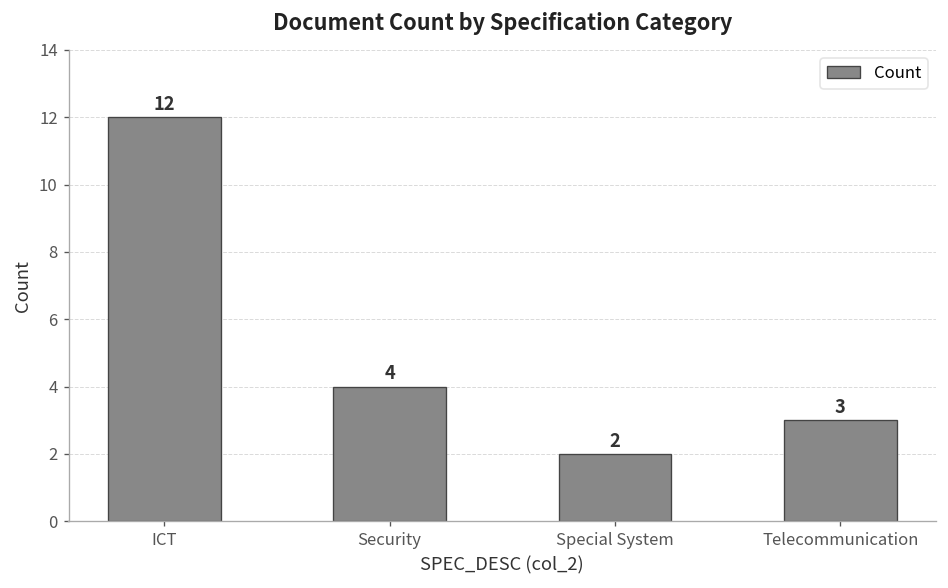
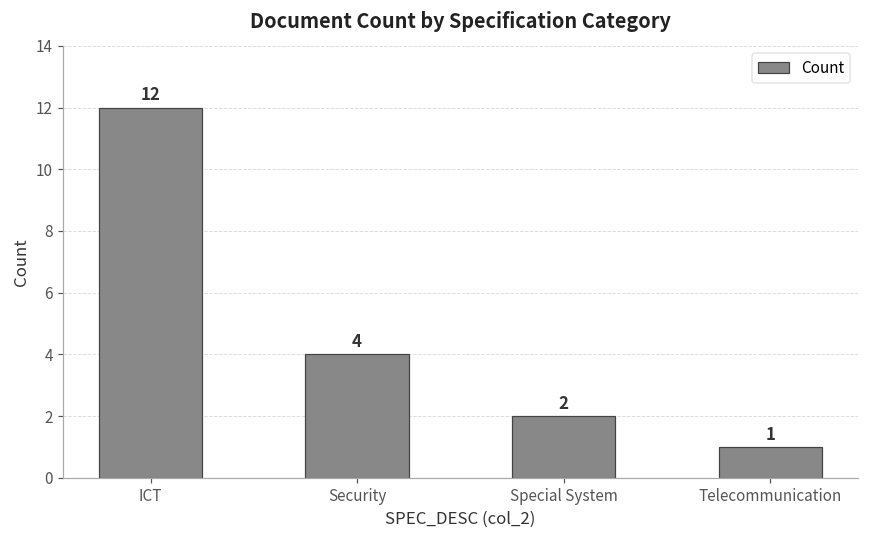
Telecommunication: 3 -> 1
